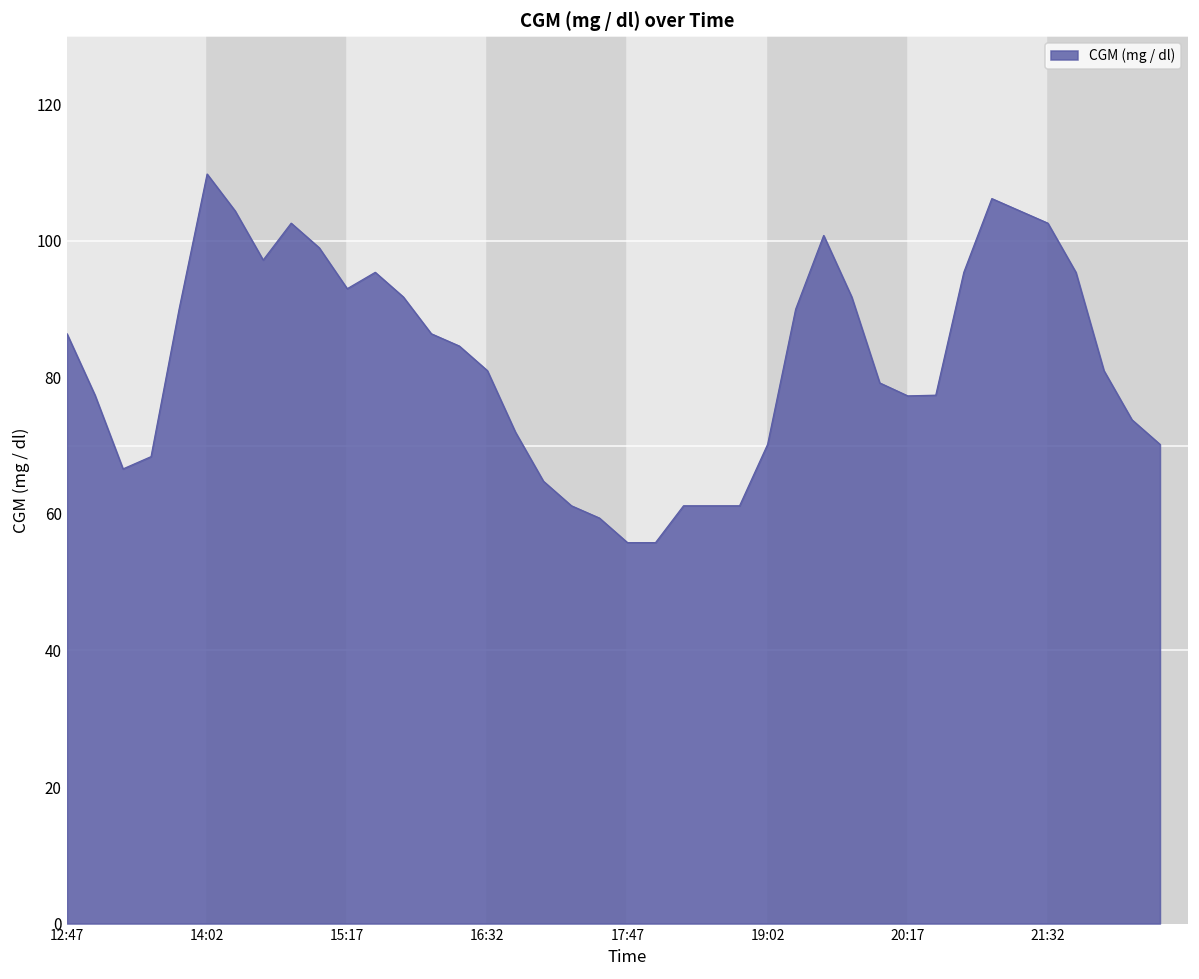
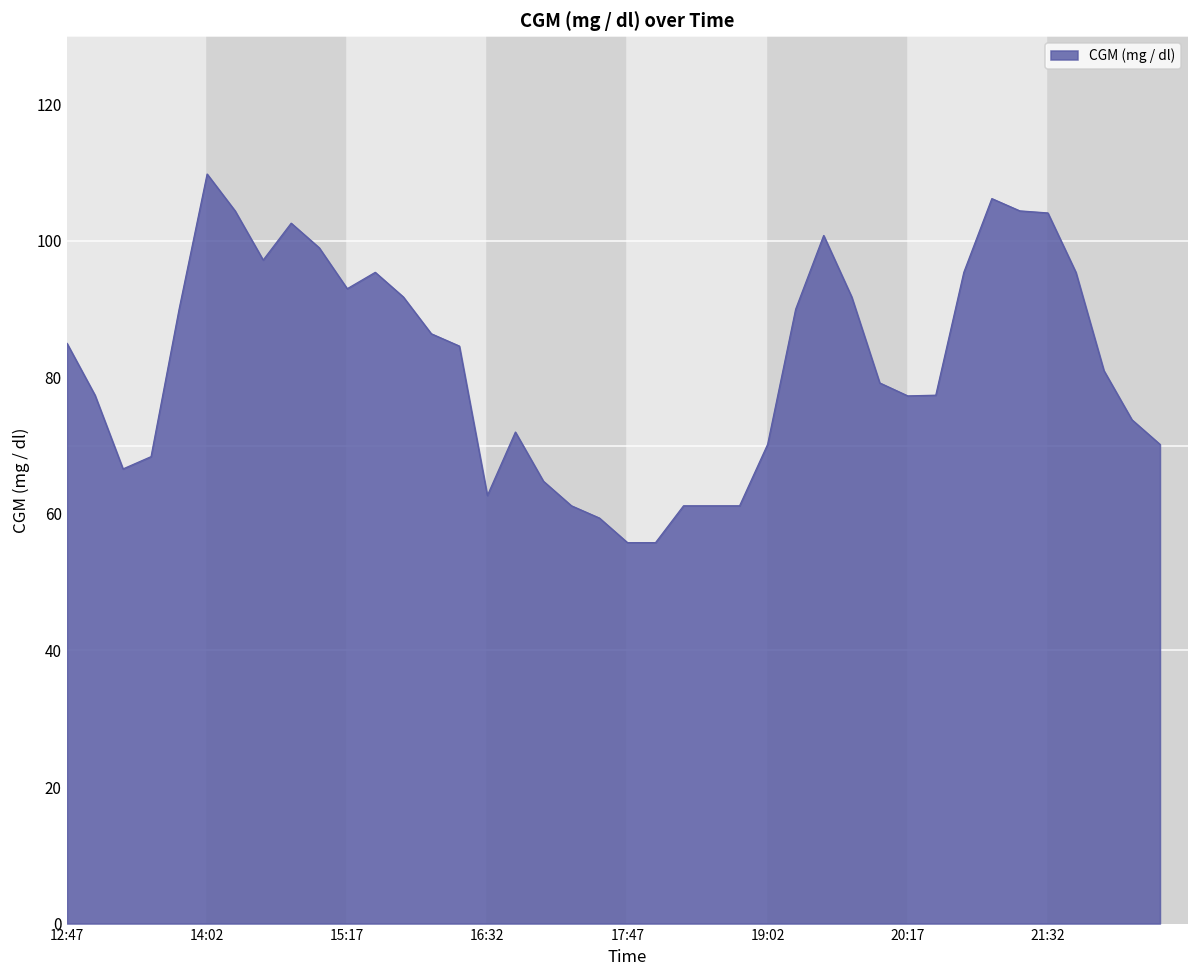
12:47: 86 -> 85
16:32: 81 -> 63
21:32: 103 -> 104
